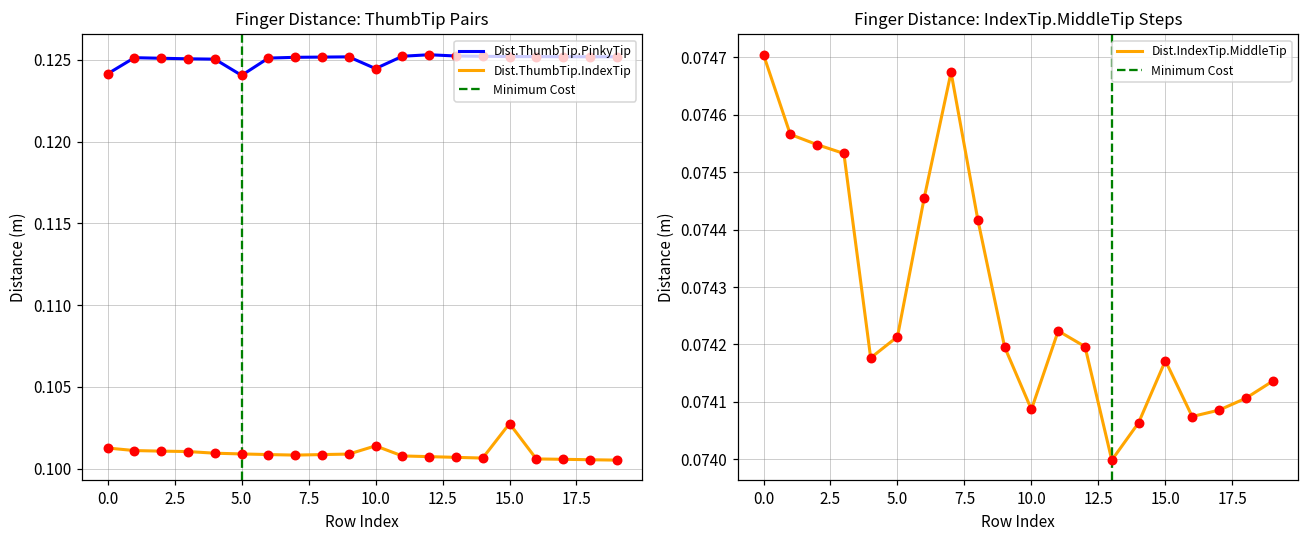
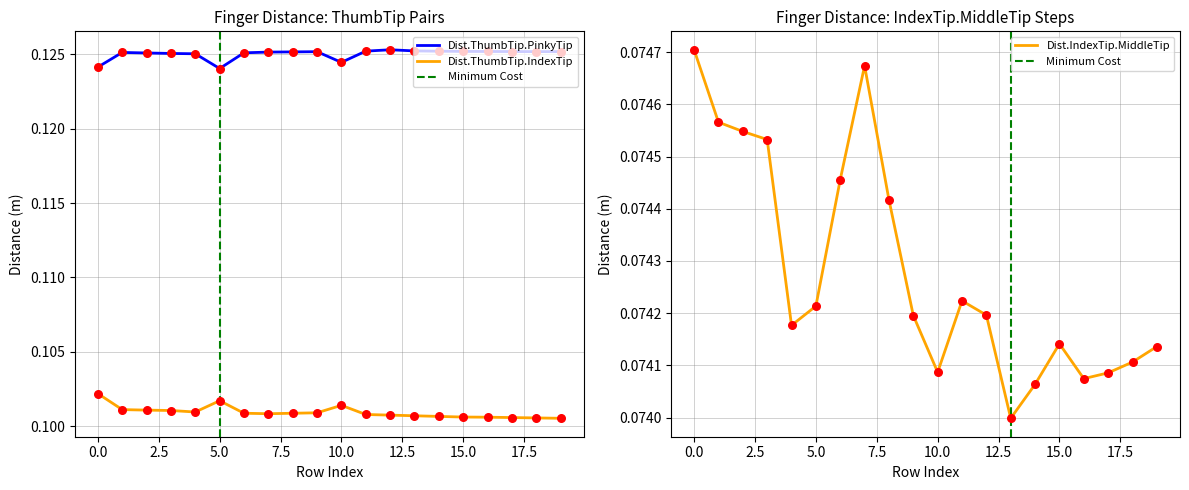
Finger Distance: ThumbTip Pairs, Dist.ThumbTip.IndexTip, 0.0: 0.1013 -> 0.1022
Finger Distance: ThumbTip Pairs, Dist.ThumbTip.IndexTip, 5.0: 0.1009 -> 0.1017
Finger Distance: ThumbTip Pairs, Dist.ThumbTip.IndexTip, 15.0: 0.1028 -> 0.1006
Finger Distance: IndexTip.MiddleTip Steps, 15.0: 0.07417 -> 0.07414
